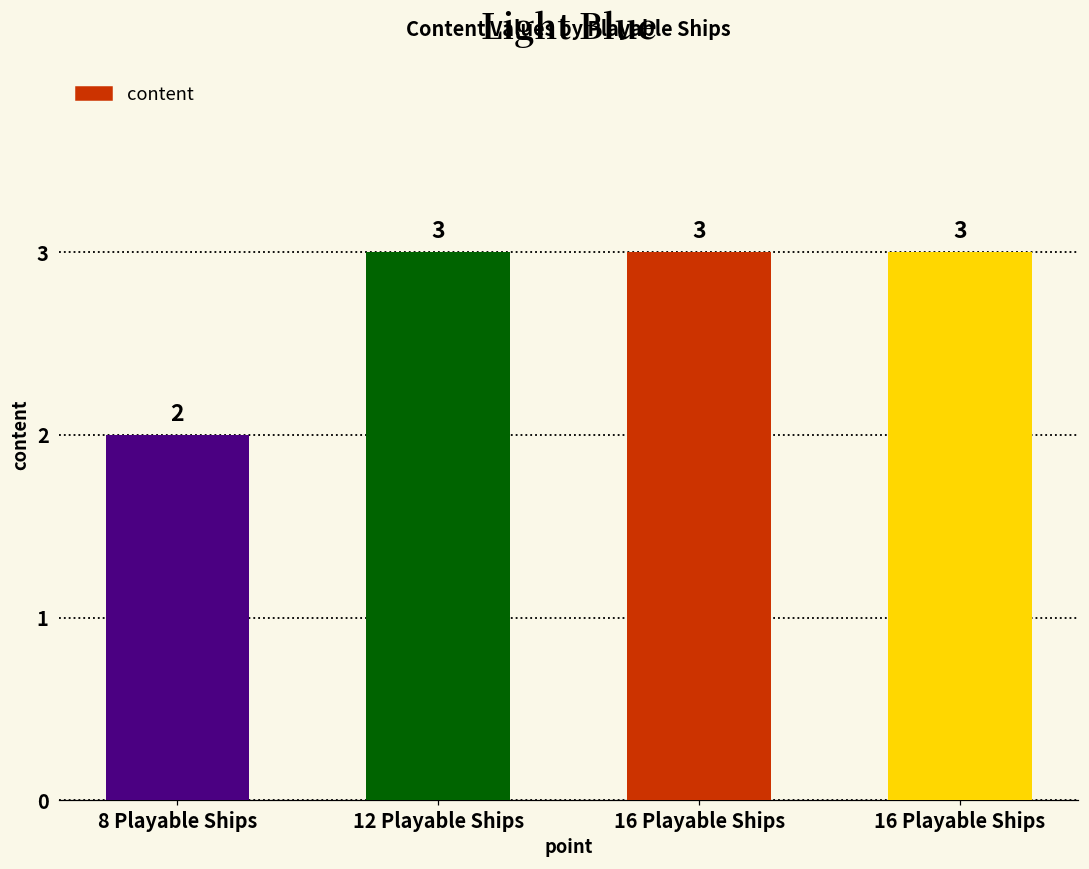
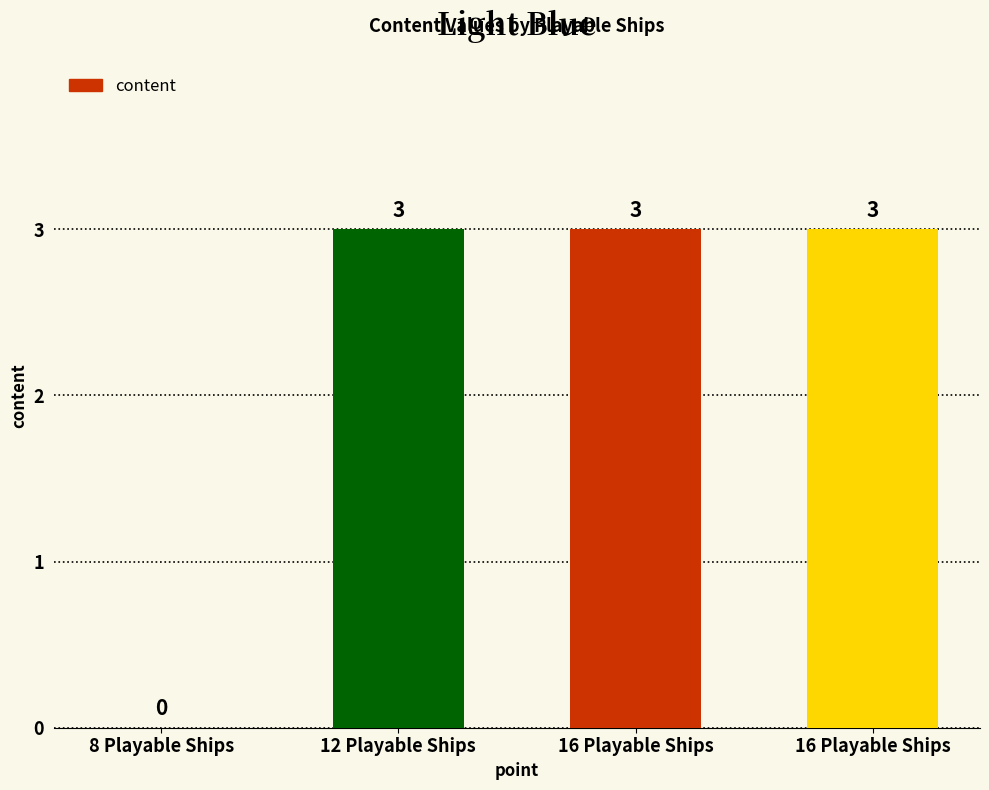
8 Playable Ships: 2 -> 0
